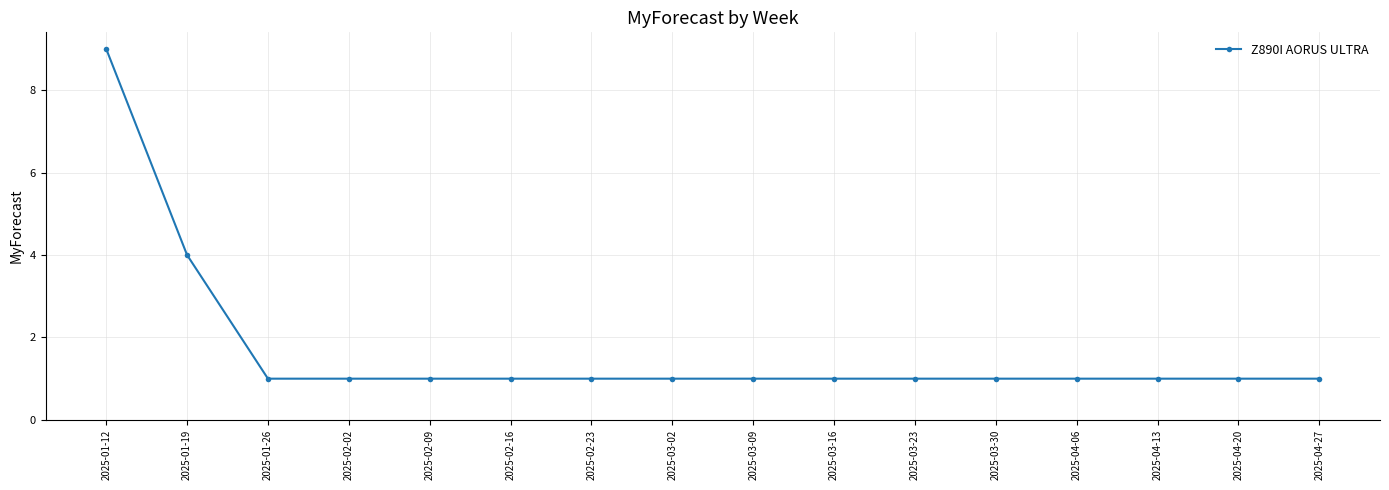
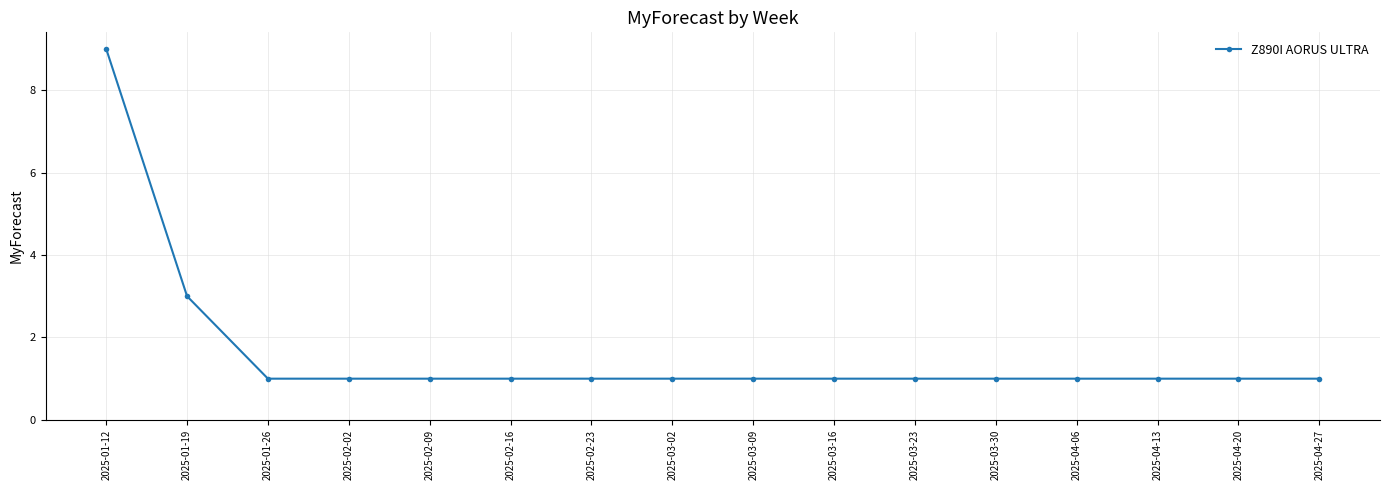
2025-01-19: 4 -> 3
